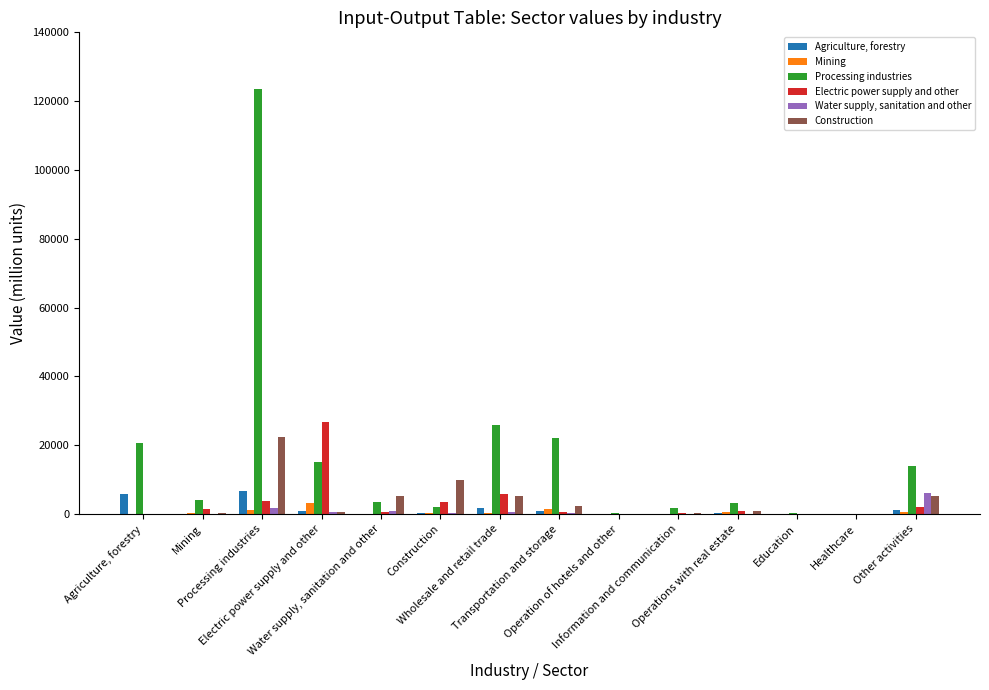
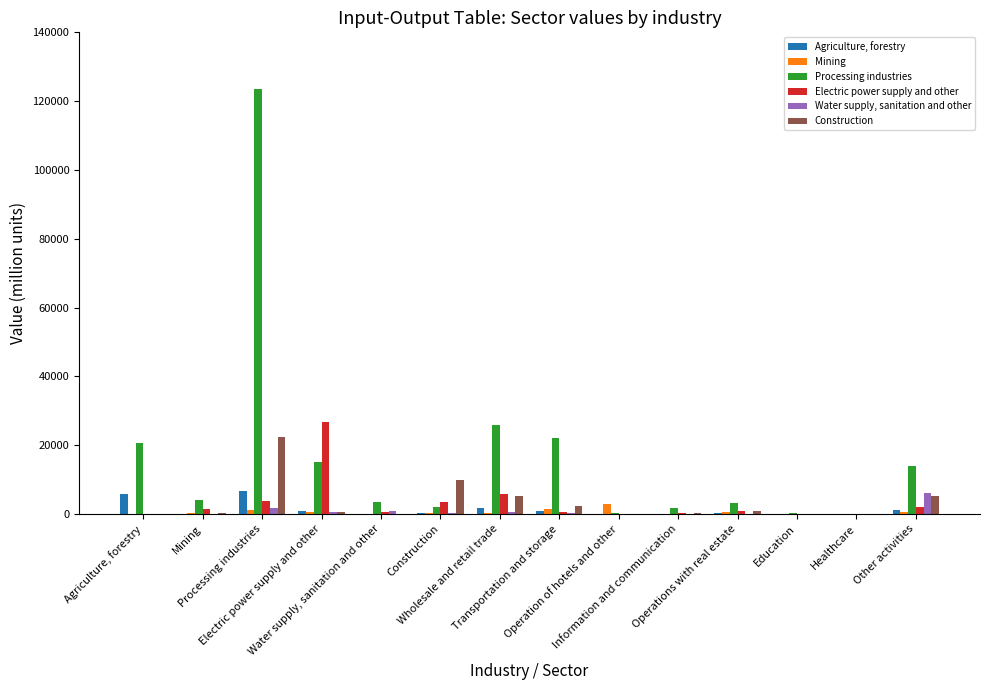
Mining, Electric power supply and other: 3000 -> 1000
Construction, Water supply, sanitation and other: 5000 -> 0
Mining, Operation of hotels and other: 0 -> 3000
